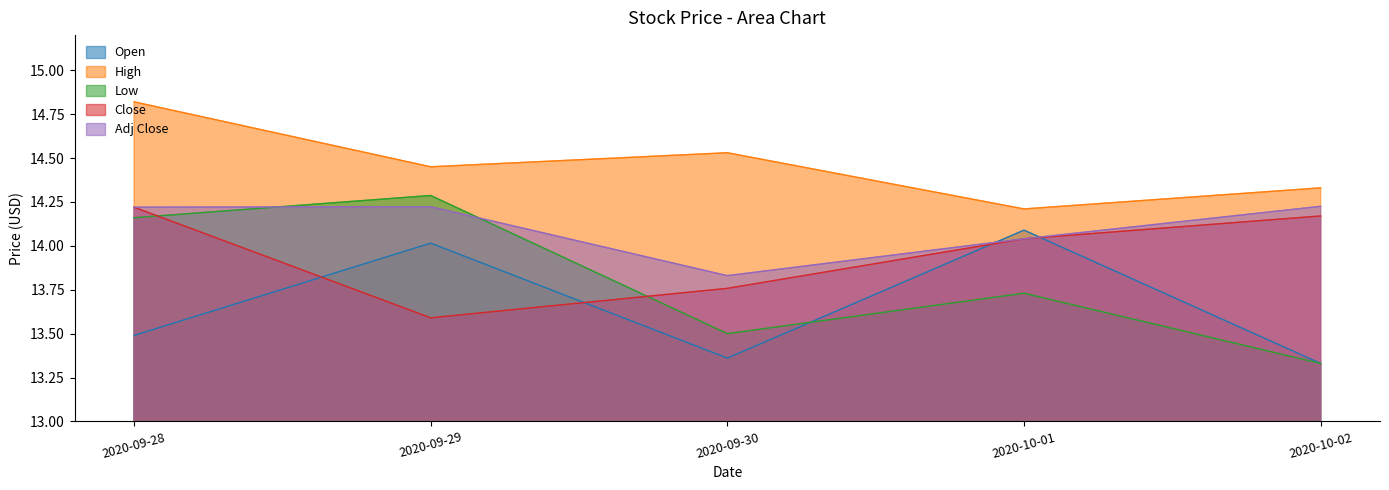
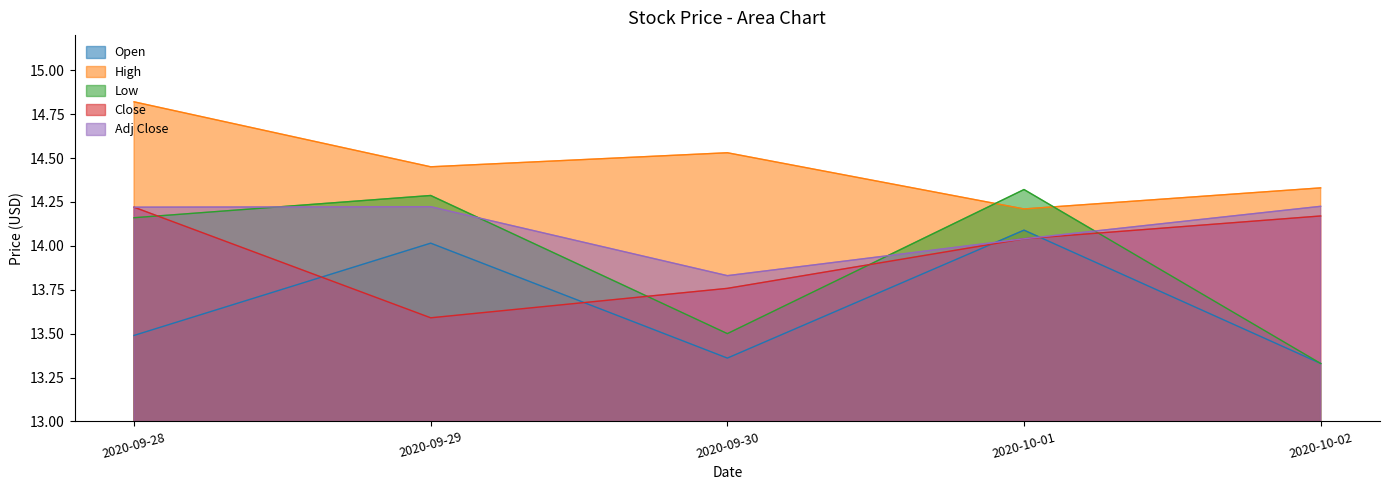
Low, 2020-10-01: 13.73 -> 14.32
